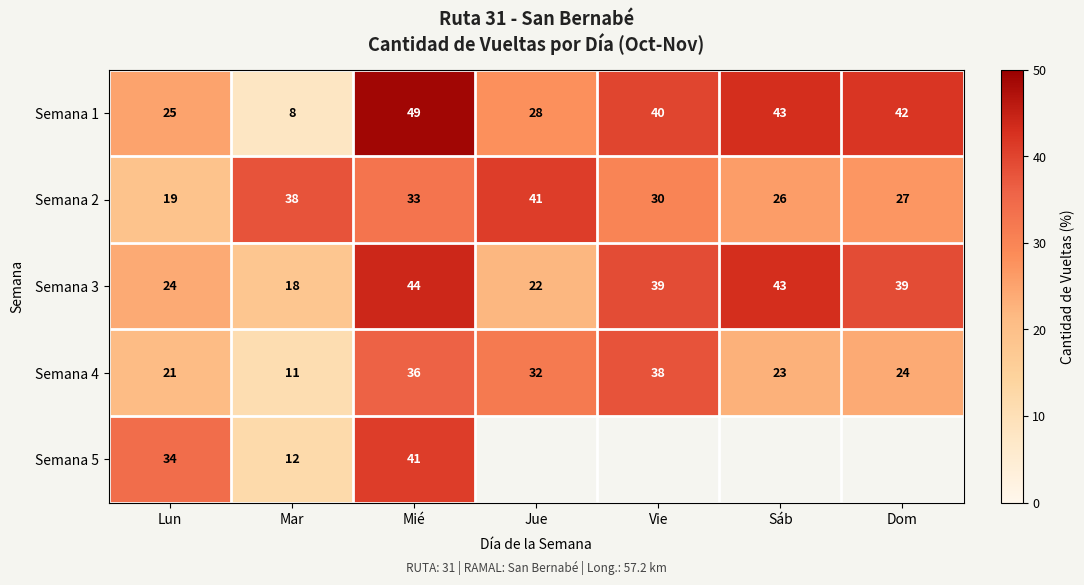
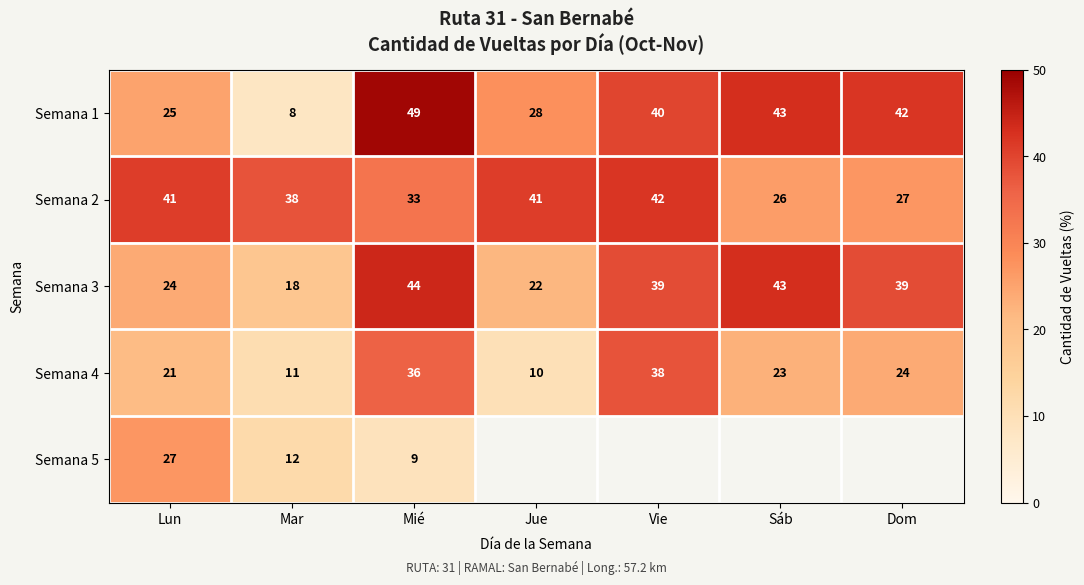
Semana 2, Lun: 19 -> 41
Semana 2, Vie: 30 -> 42
Semana 4, Jue: 32 -> 10
Semana 5, Lun: 34 -> 27
Semana 5, Mié: 41 -> 9
